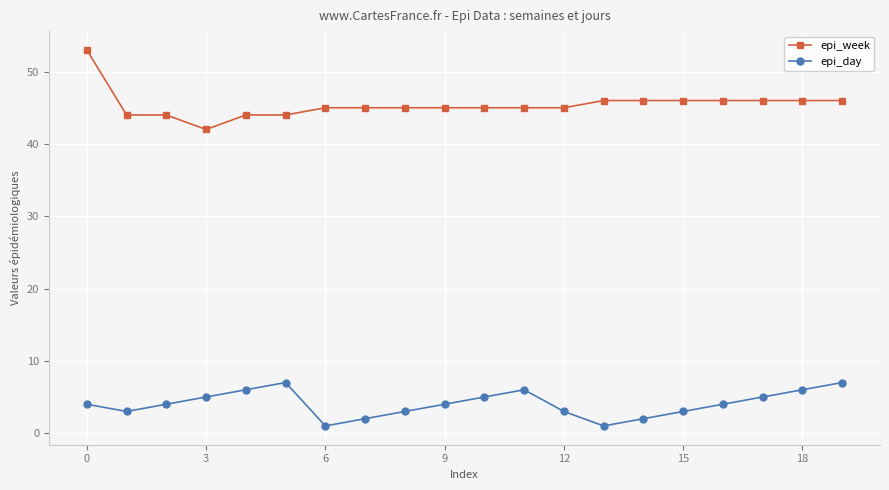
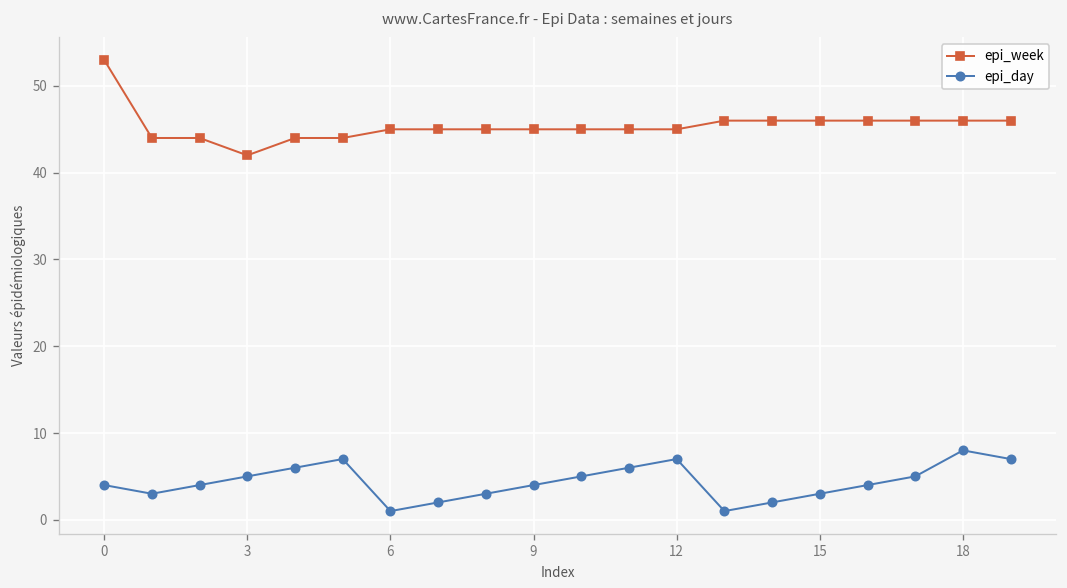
epi_day, 12: 3 -> 7
epi_day, 18: 6 -> 8
